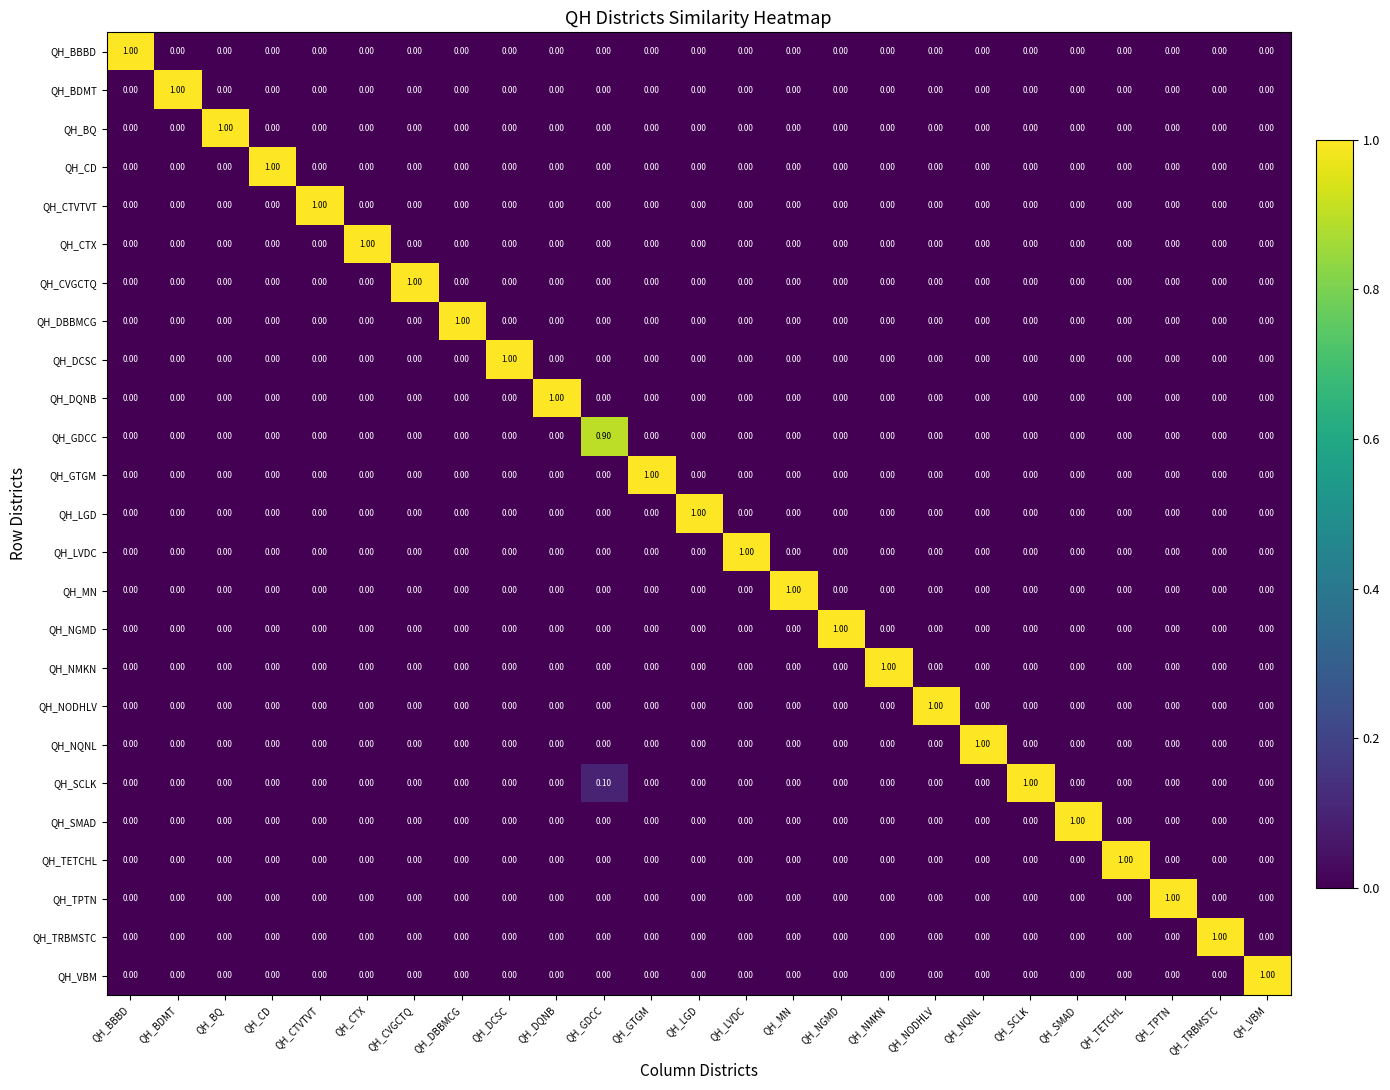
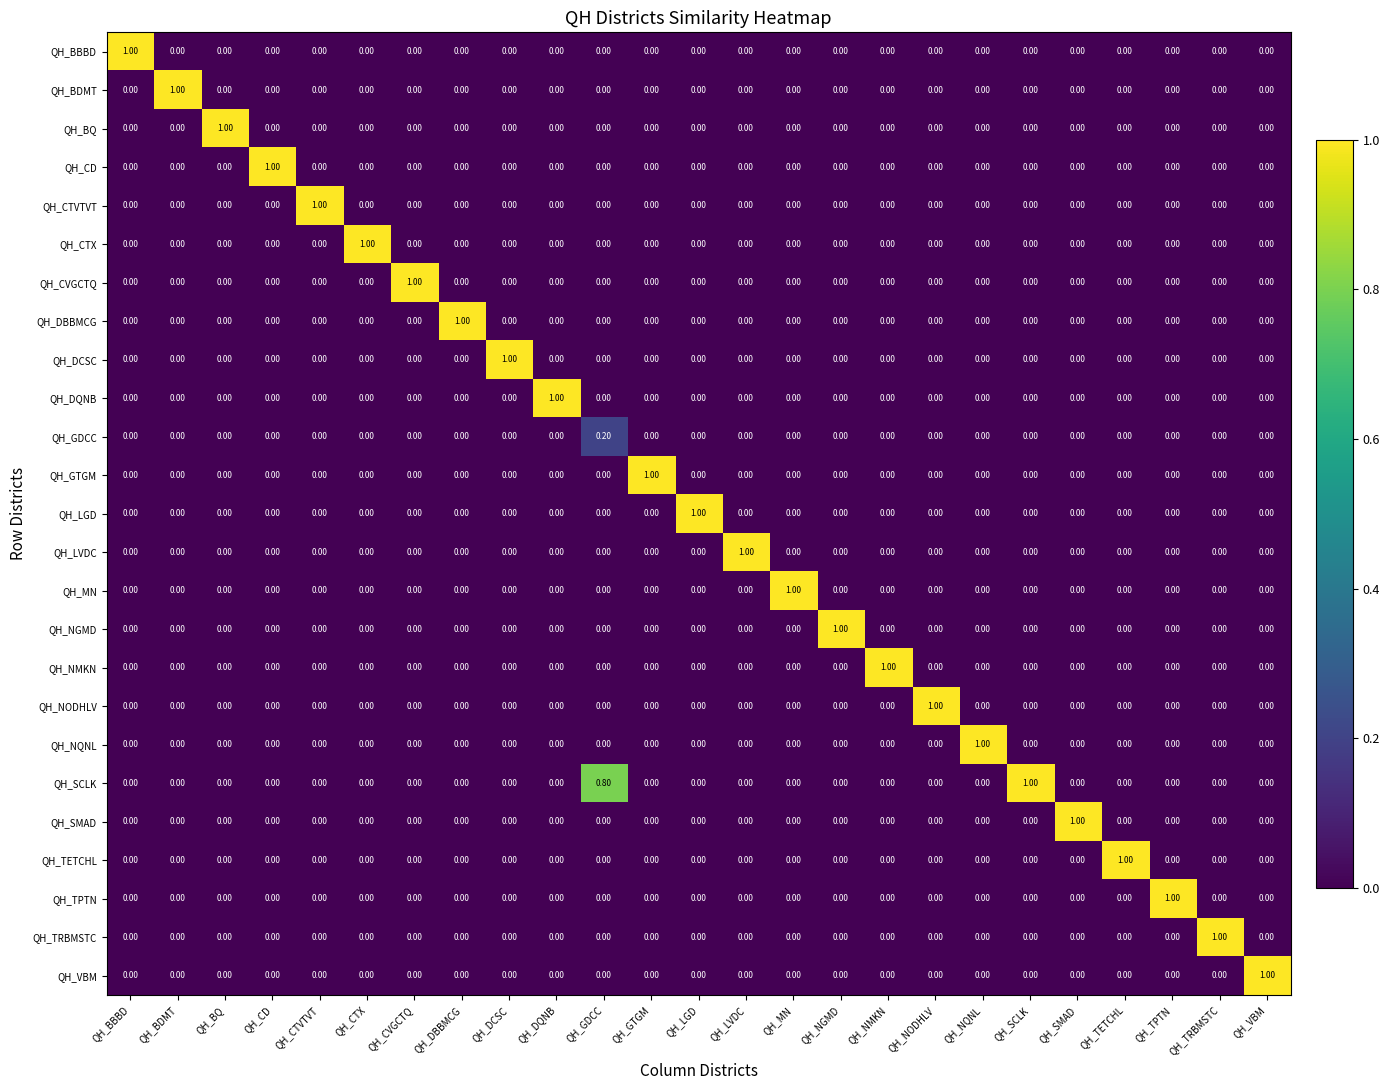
QH_GDCC, QH_GDCC: 0.90 -> 0.20
QH_SCLK, QH_GDCC: 0.10 -> 0.80
